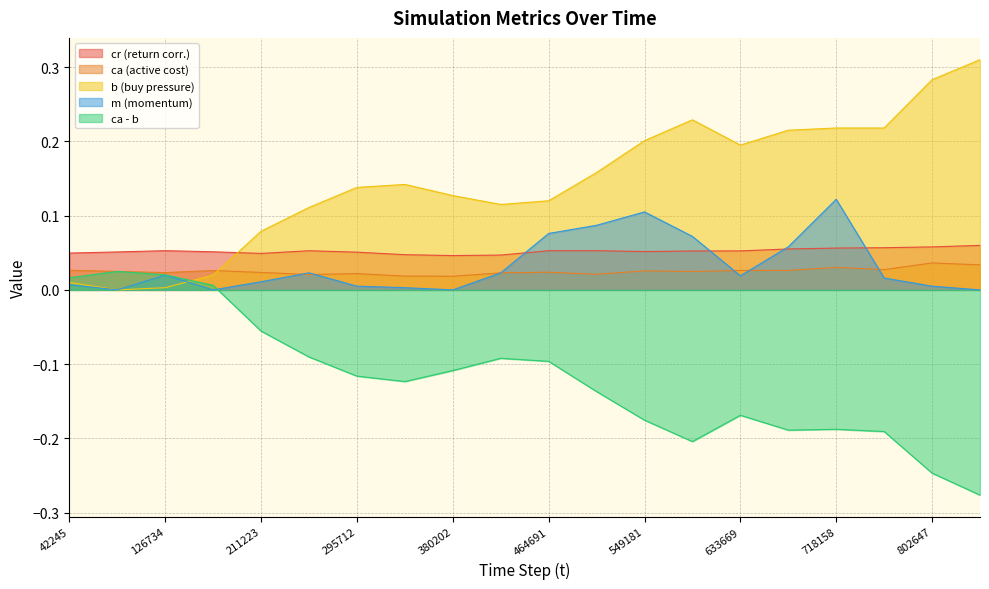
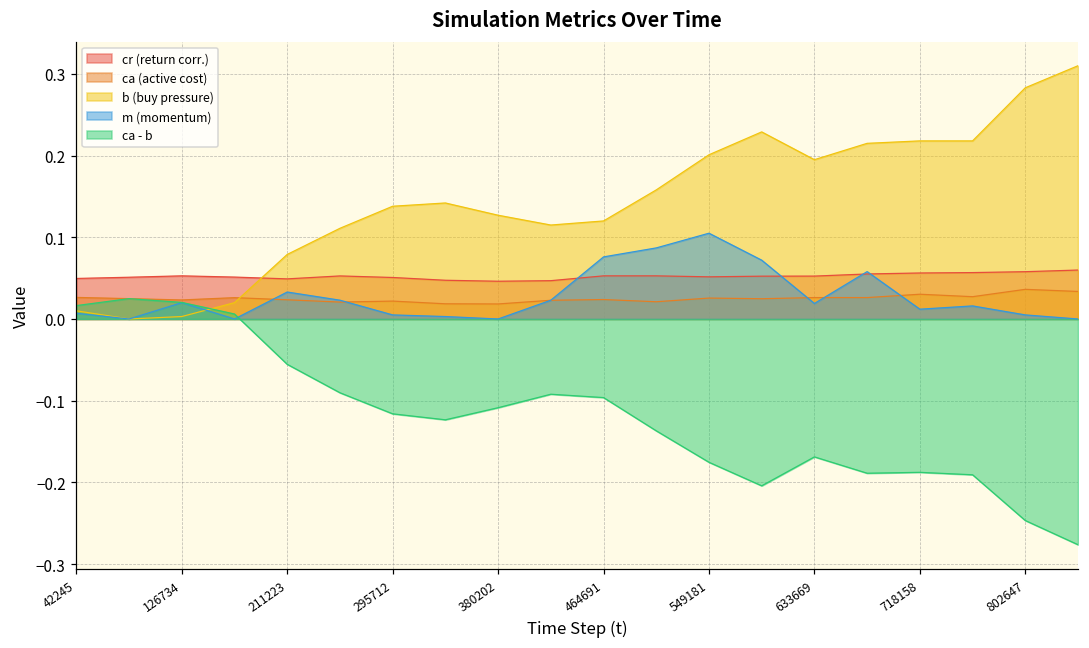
m (momentum), 211223: 0.01 -> 0.03
m (momentum), 718158: 0.12 -> 0.01
